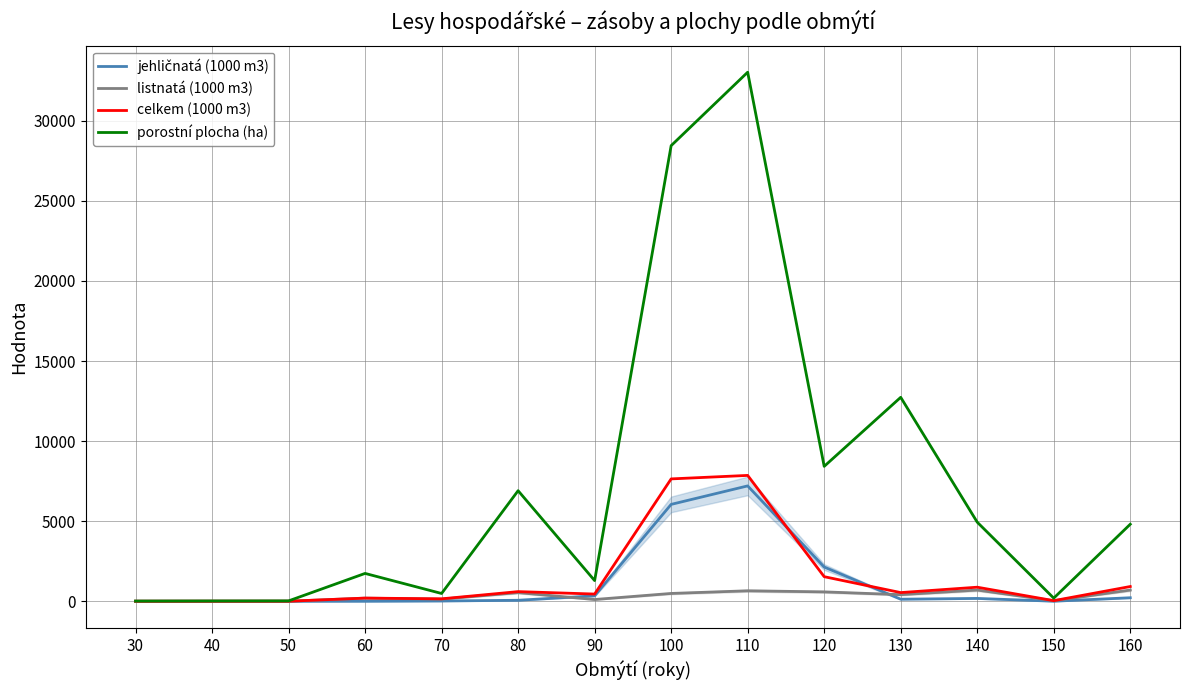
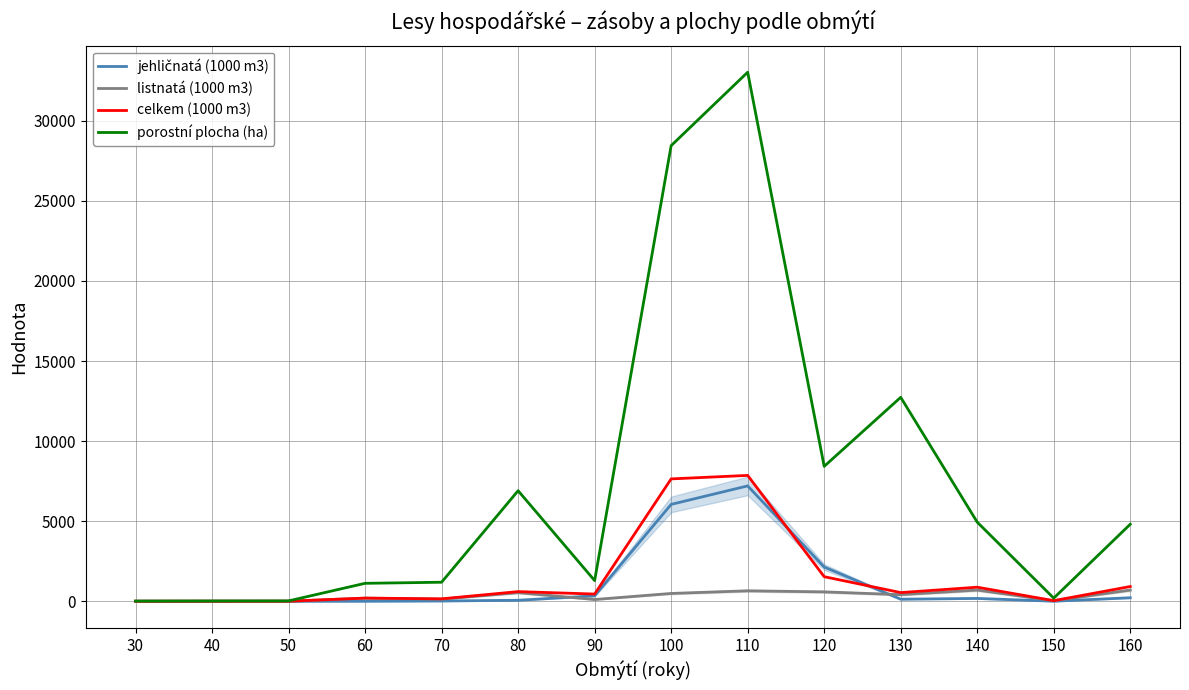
porostní plocha (ha), 60: 1700 -> 1100
porostní plocha (ha), 70: 500 -> 1200
